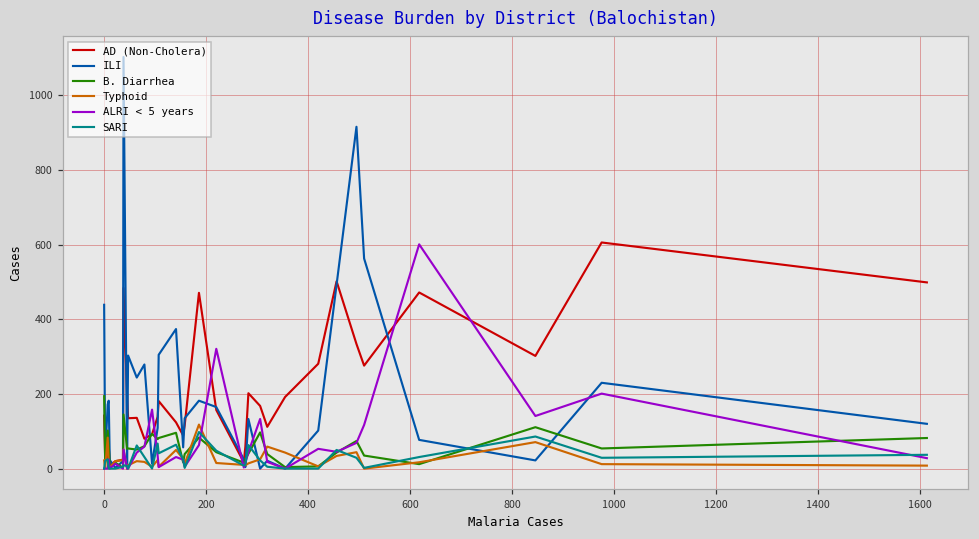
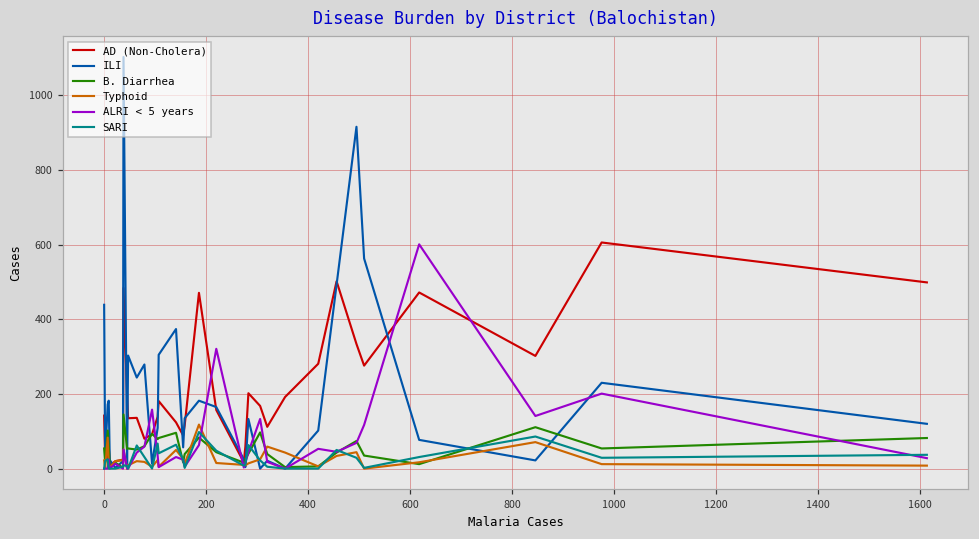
B. Diarrhea, 0: 190 -> 50
